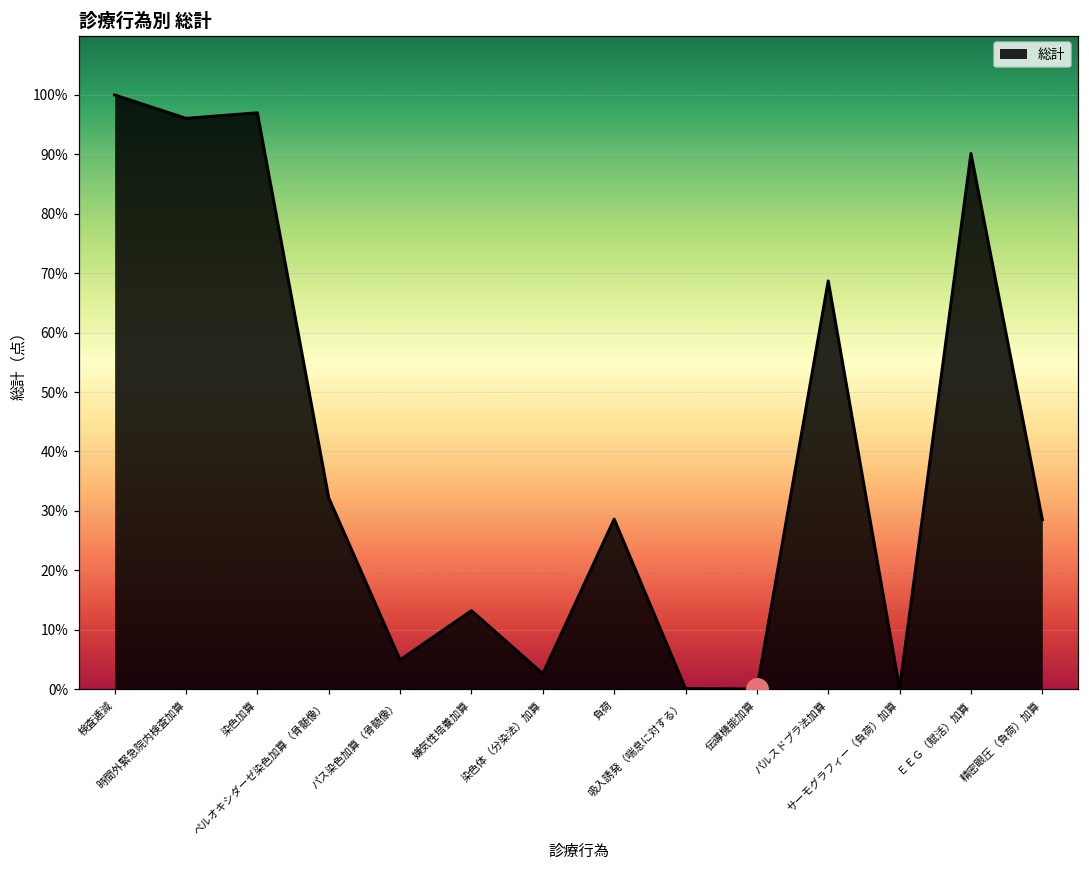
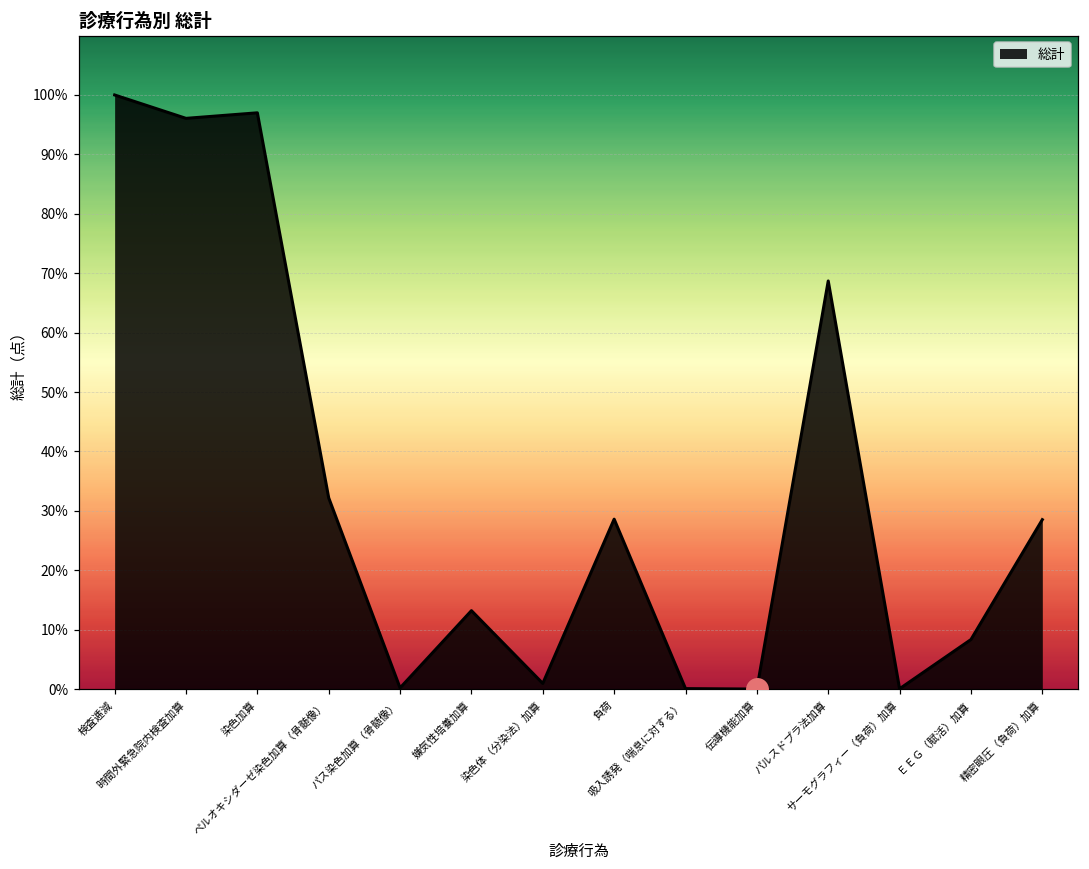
総計, パス染色加算（骨髄像）: 5% -> 0%
総計, 染色体（分染法）加算: 3% -> 1%
総計, ＥＥＧ（賦活）加算: 90% -> 8%
